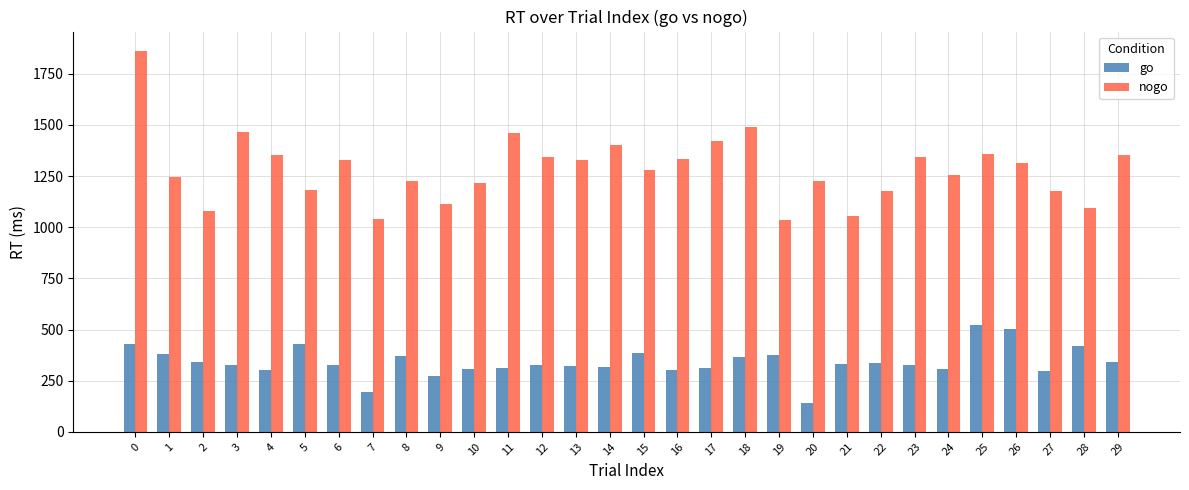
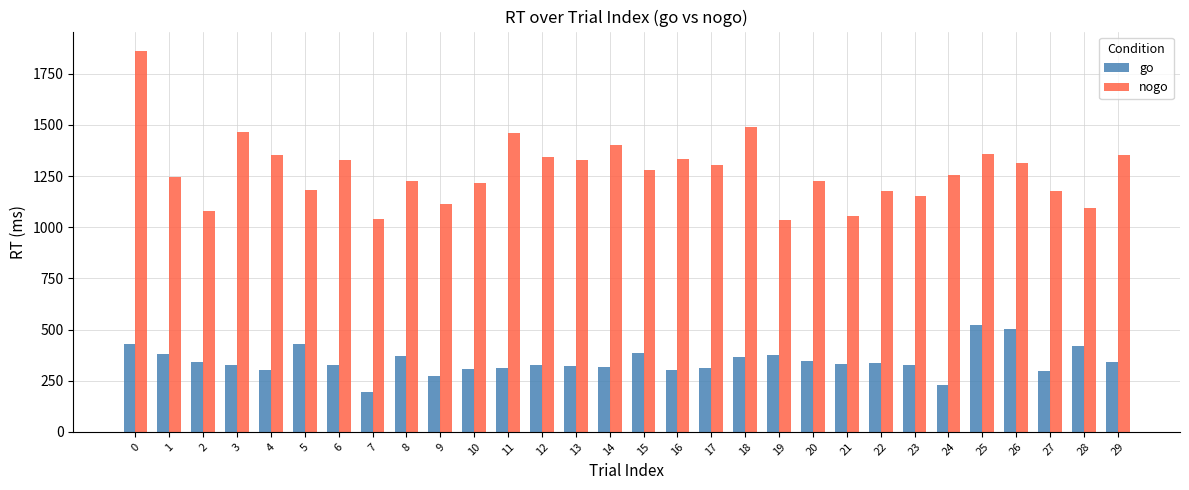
nogo, 17: 1420 -> 1300
go, 20: 140 -> 350
nogo, 23: 1340 -> 1150
go, 24: 310 -> 230
